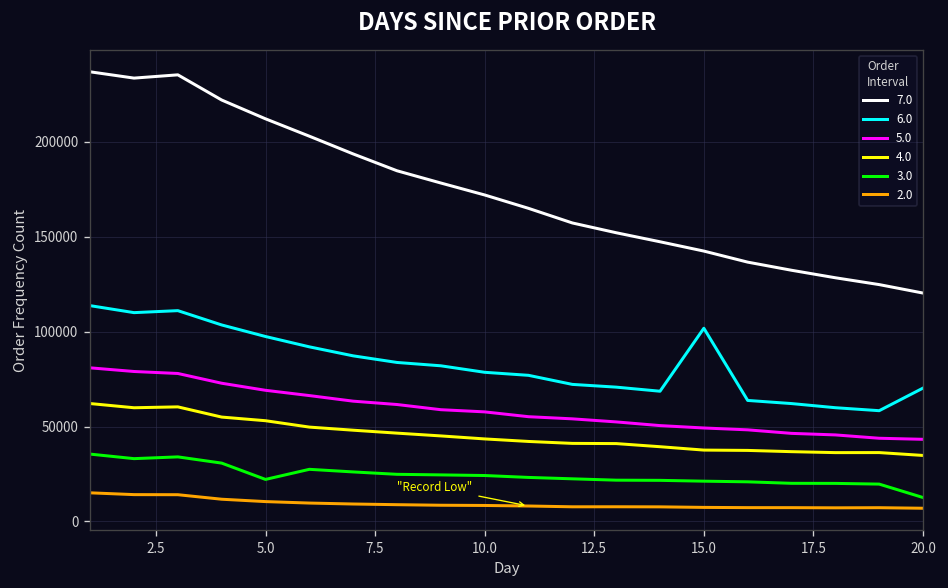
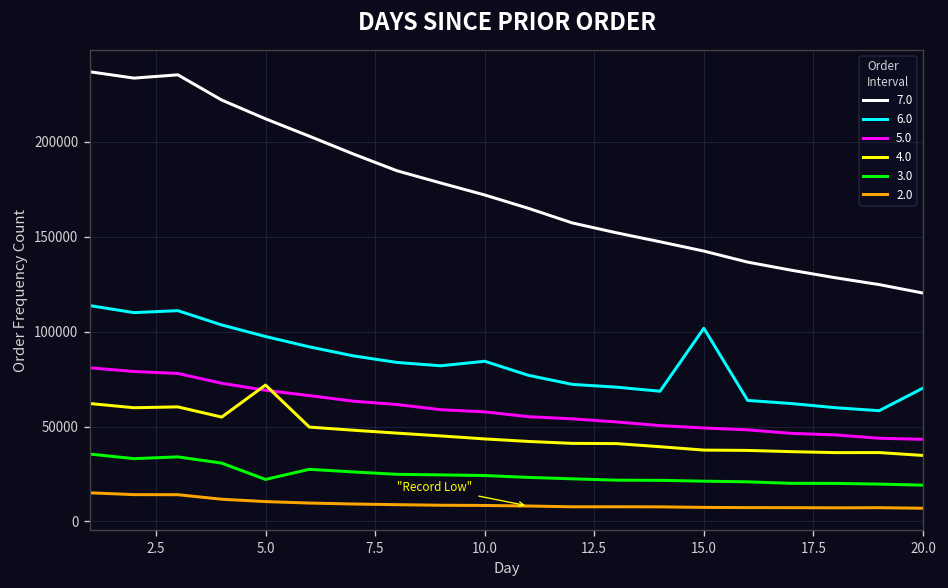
4.0, 5.0: 53000 -> 72000
6.0, 10.0: 79000 -> 84000
3.0, 20.0: 13000 -> 19000
